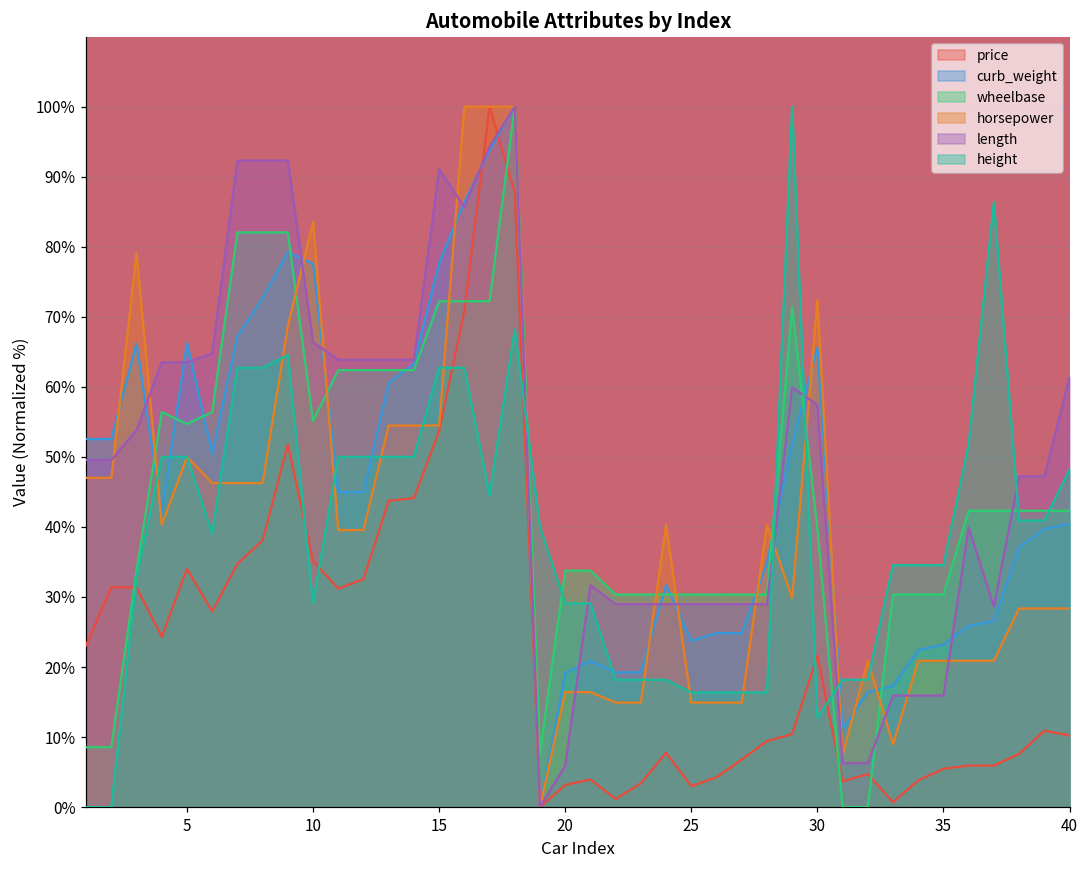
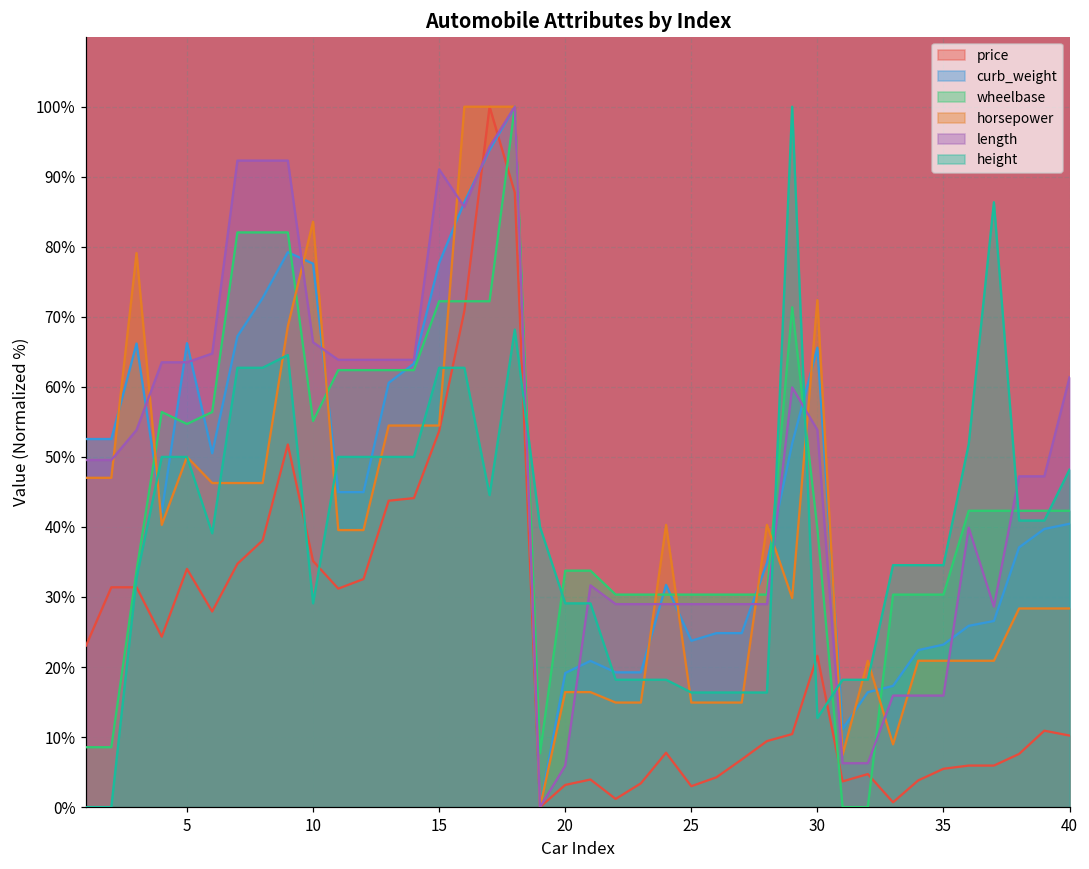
length, 30: 57% -> 54%
